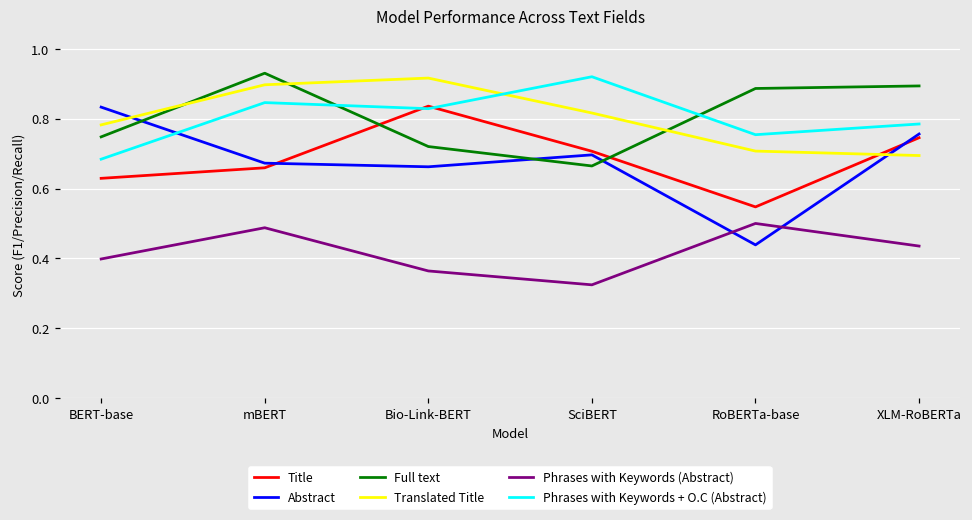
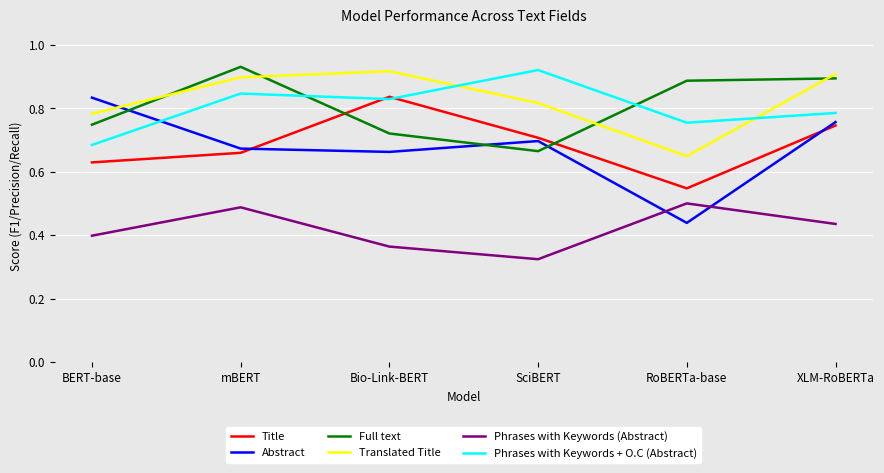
Translated Title, RoBERTa-base: 0.71 -> 0.65
Translated Title, XLM-RoBERTa: 0.69 -> 0.91
